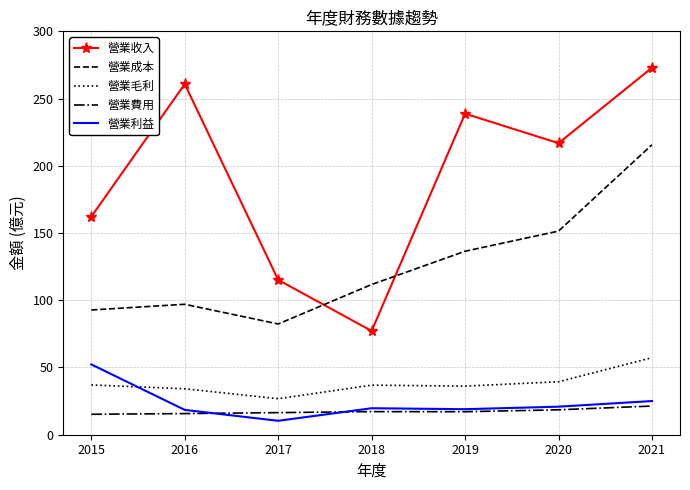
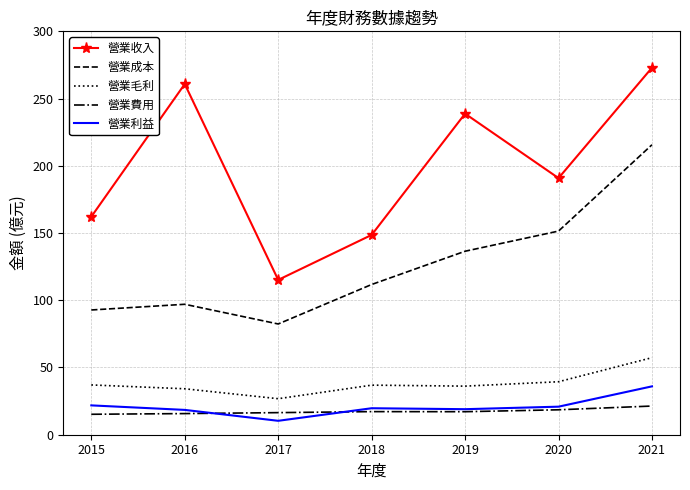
營業利益, 2015: 52 -> 22
營業收入, 2018: 77 -> 149
營業收入, 2020: 217 -> 191
營業利益, 2021: 25 -> 36
